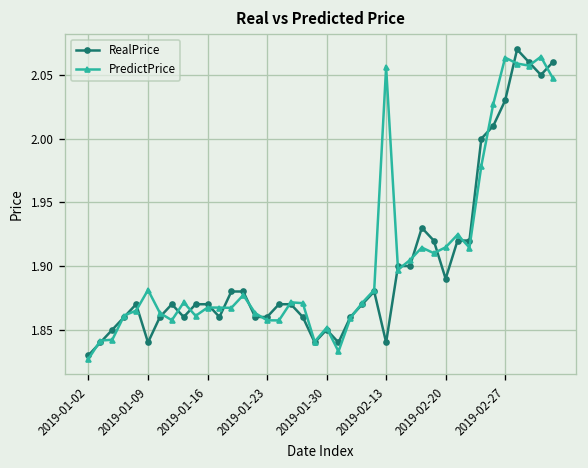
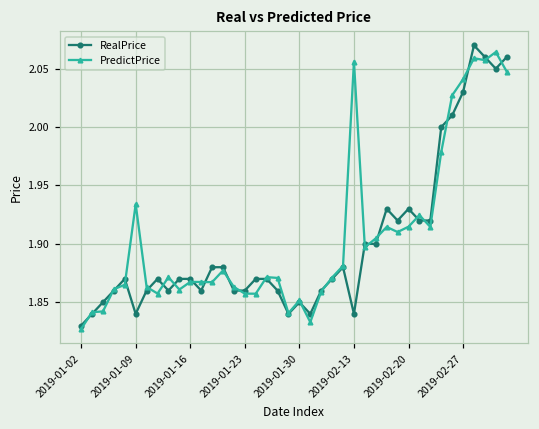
PredictPrice, 2019-01-09: 1.881 -> 1.934
RealPrice, 2019-02-20: 1.89 -> 1.93
PredictPrice, 2019-02-27: 2.064 -> 2.041
